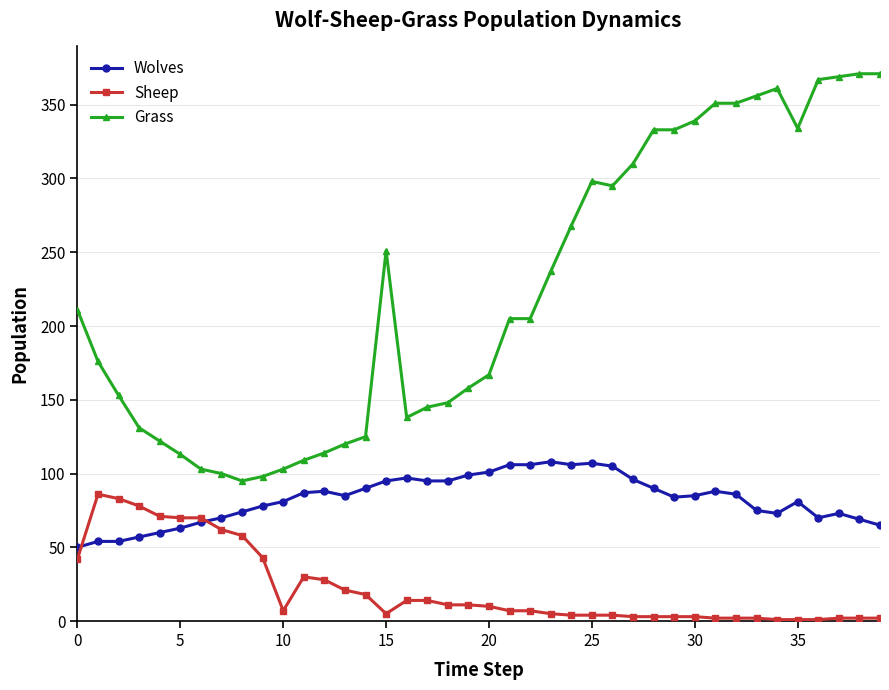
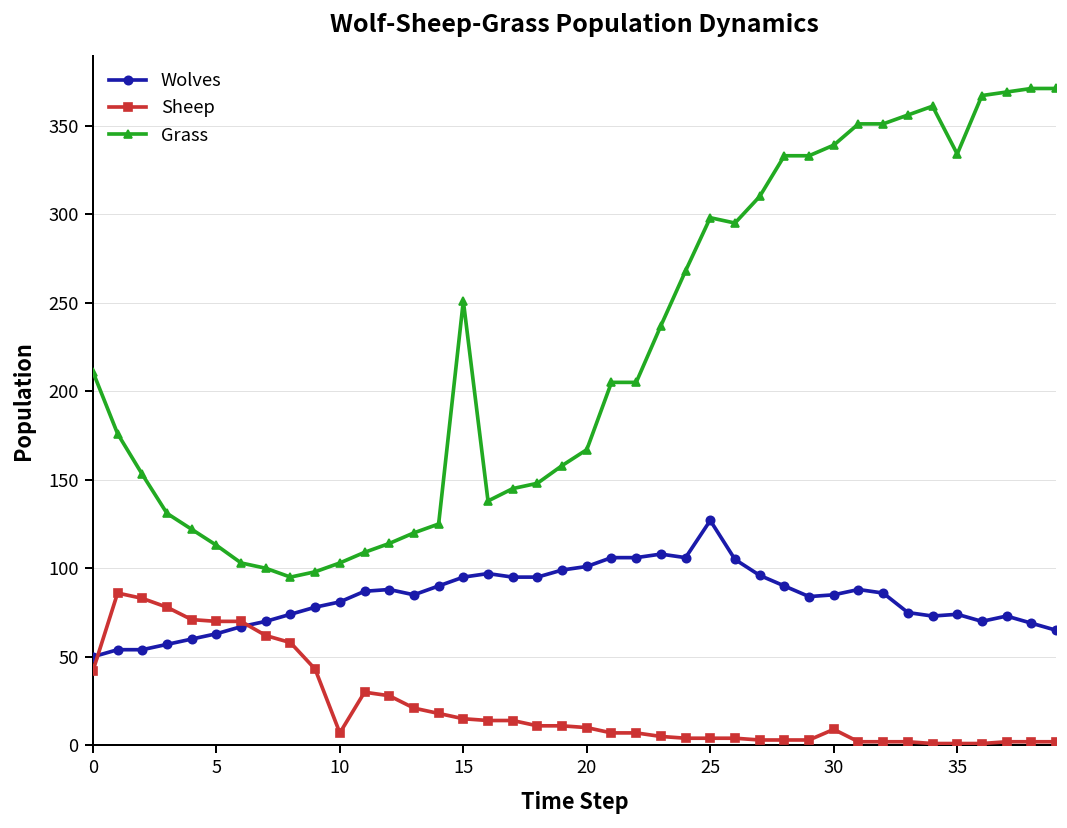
Sheep, 15: 5 -> 15
Wolves, 25: 107 -> 127
Sheep, 30: 3 -> 9
Wolves, 35: 81 -> 74
